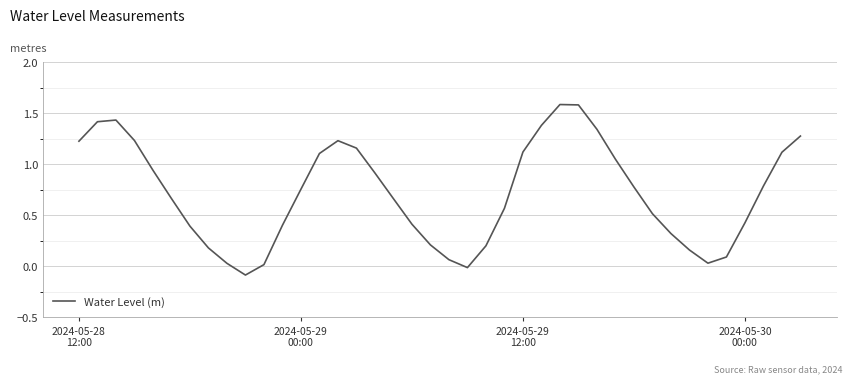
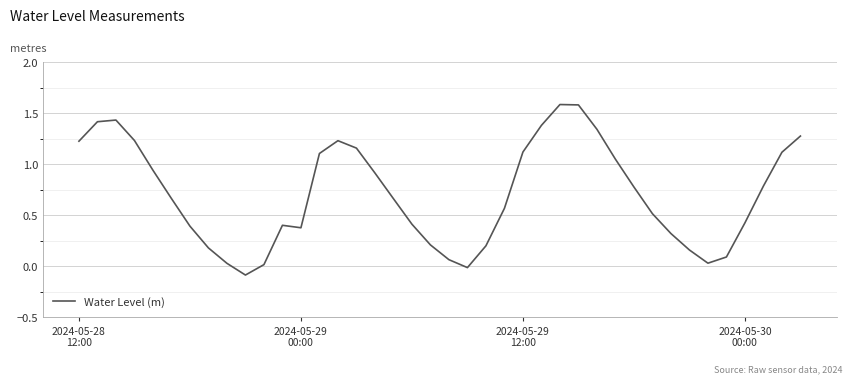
2024-05-29 00:00: 0.75 -> 0.38
